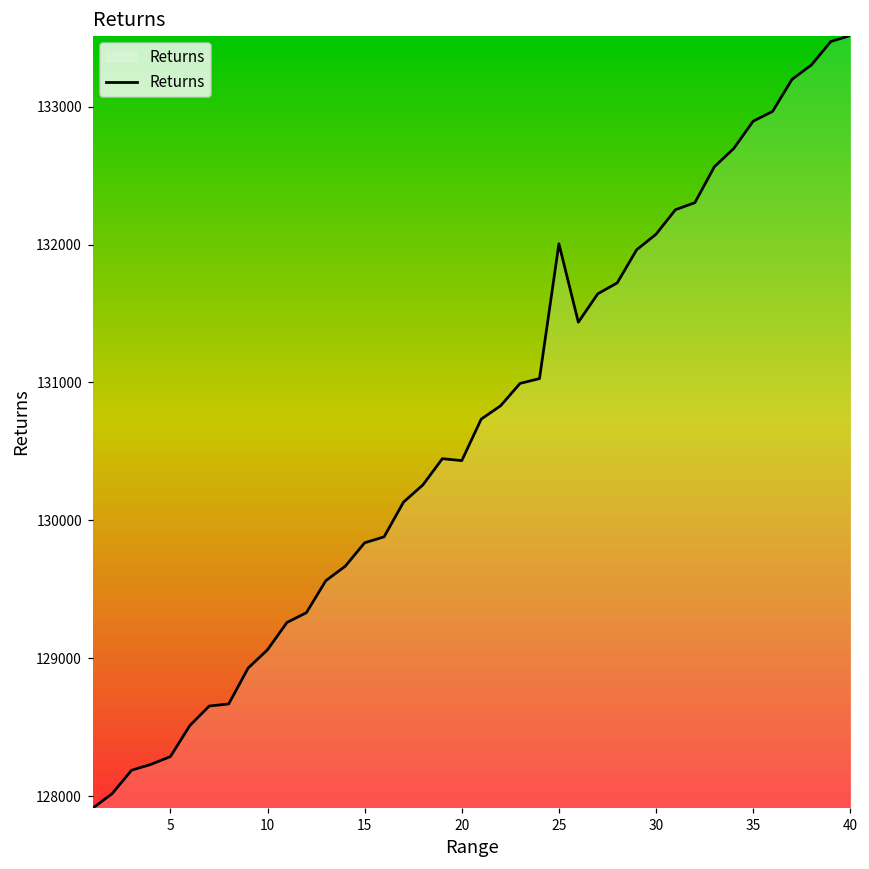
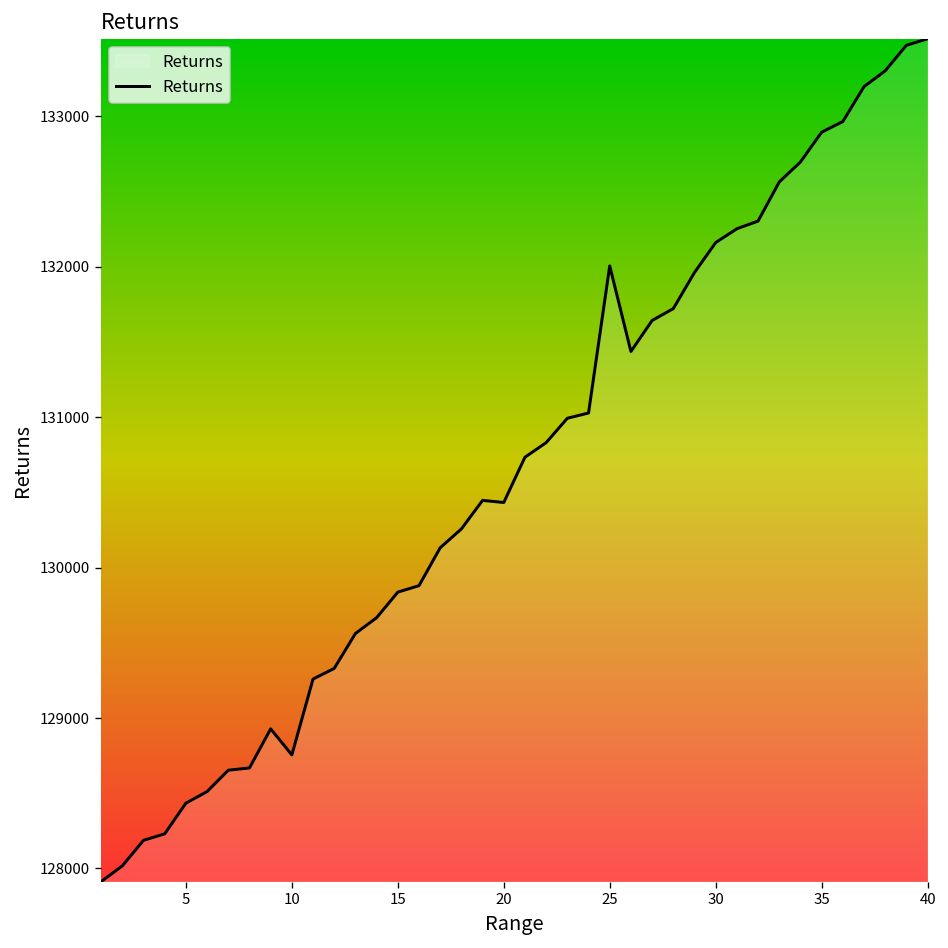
5: 128290 -> 128430
10: 129060 -> 128760
30: 132080 -> 132160
